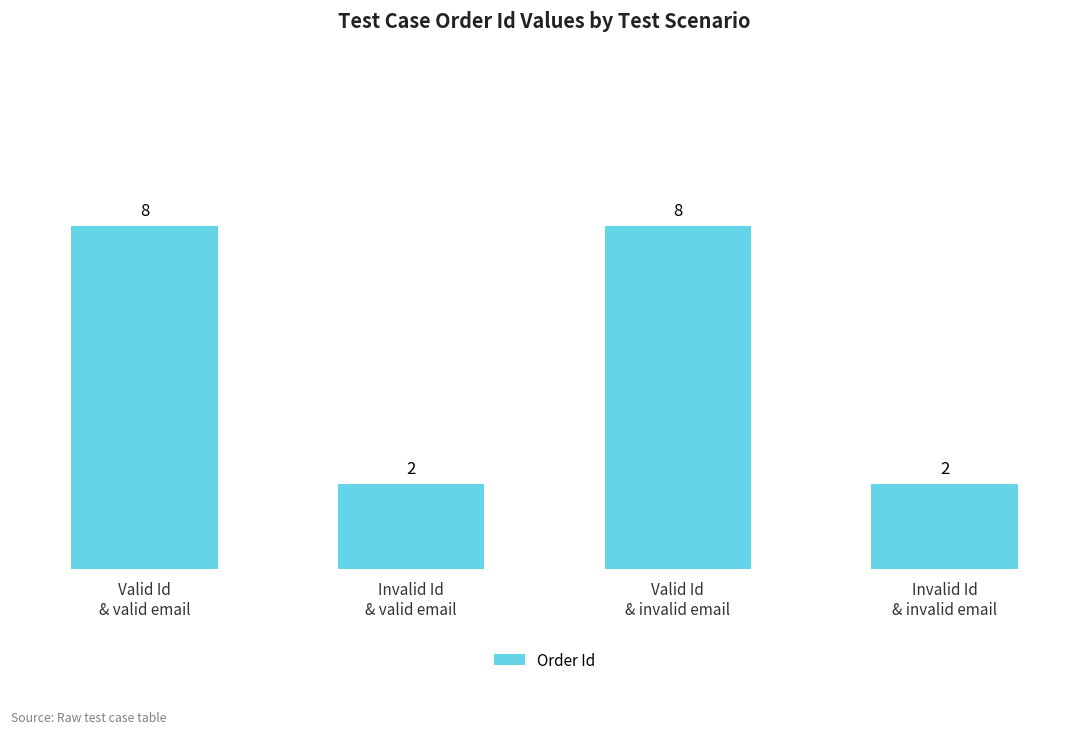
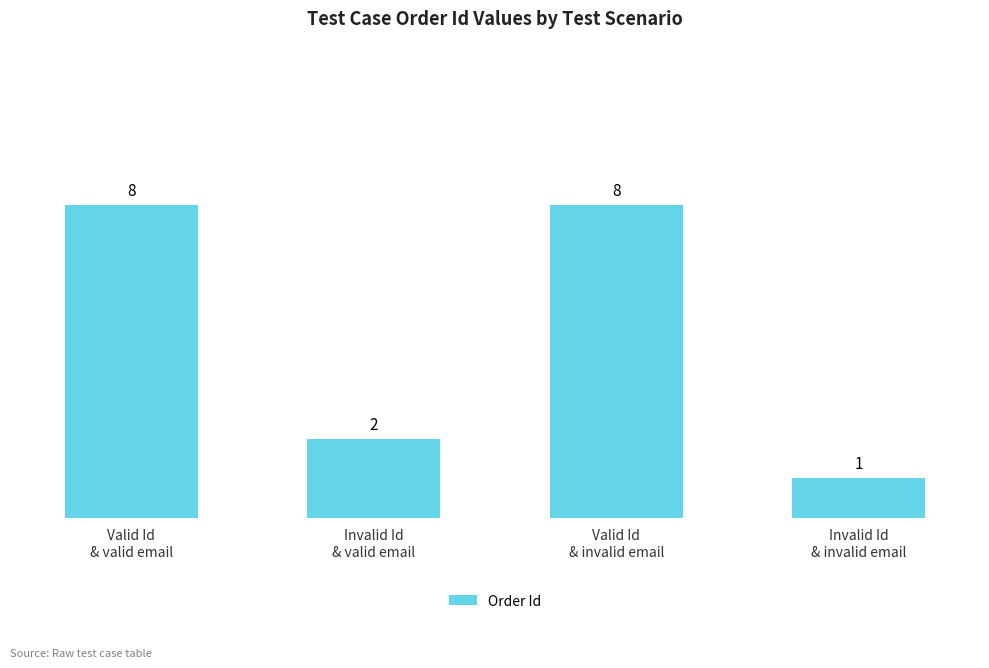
Invalid Id & invalid email: 2 -> 1
